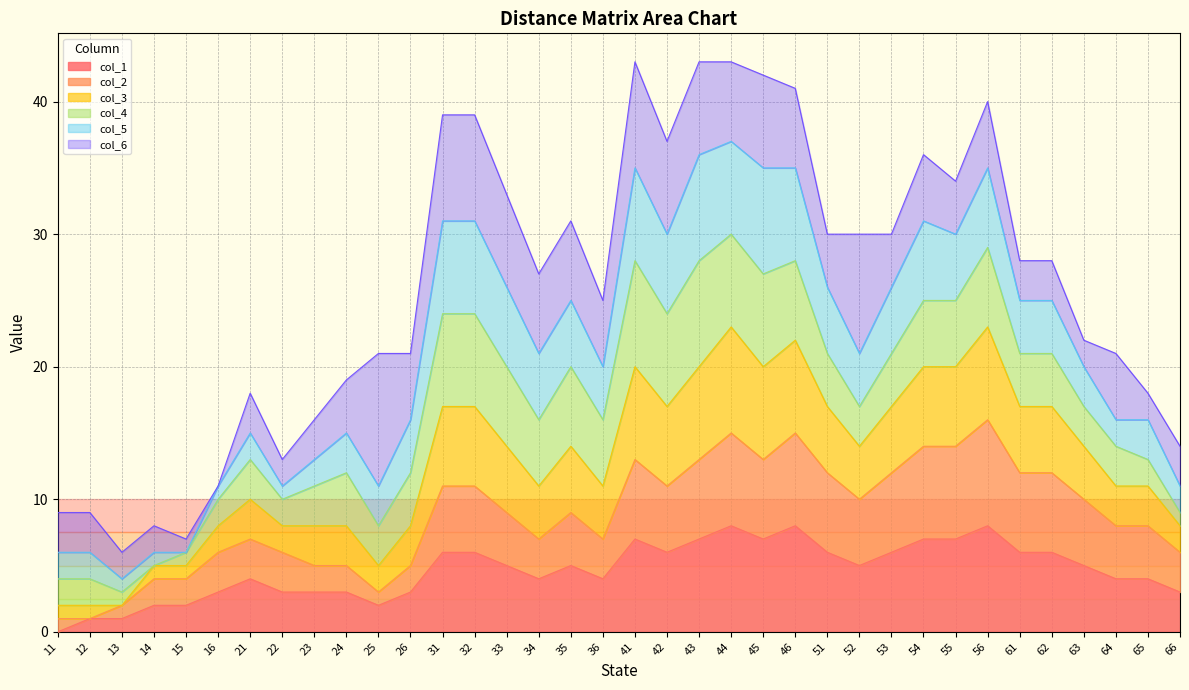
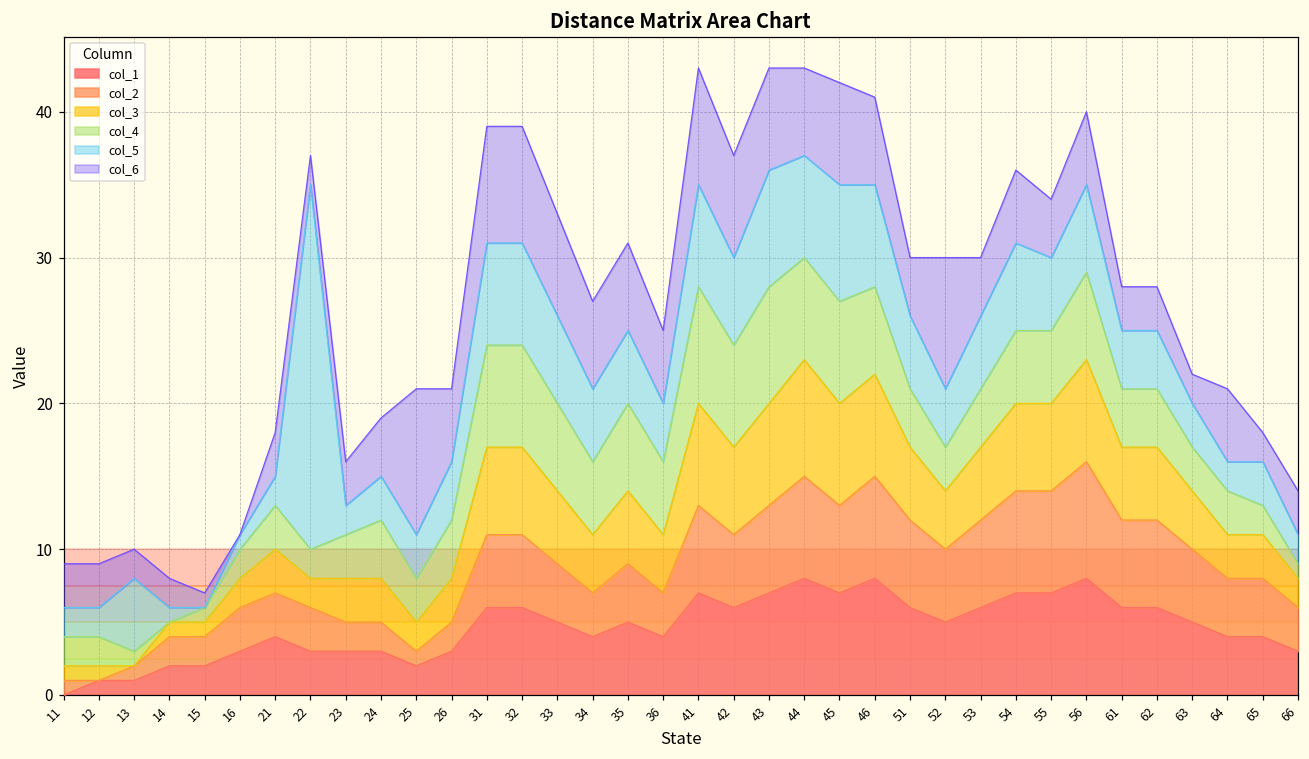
col_5, 13: 1 -> 5
col_5, 22: 1 -> 25
